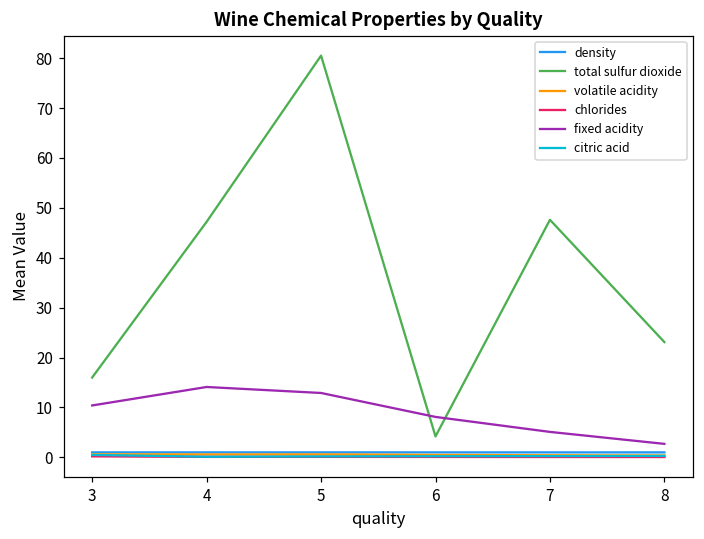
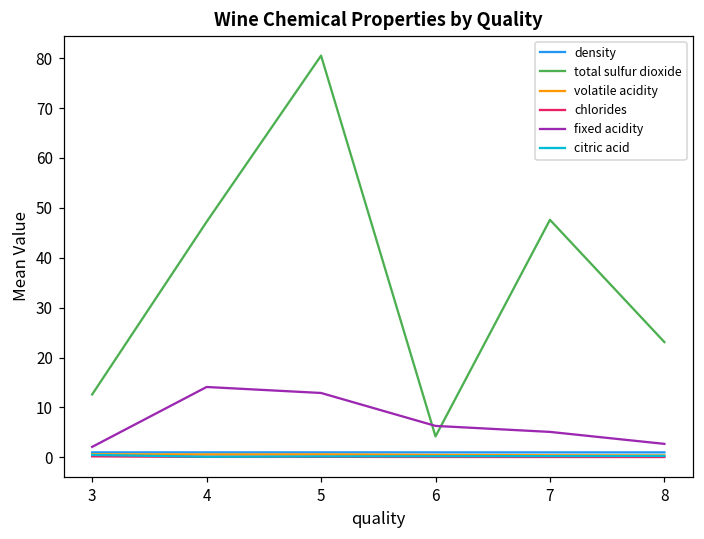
total sulfur dioxide, 3: 16 -> 13
fixed acidity, 3: 10 -> 2
fixed acidity, 6: 8 -> 6
